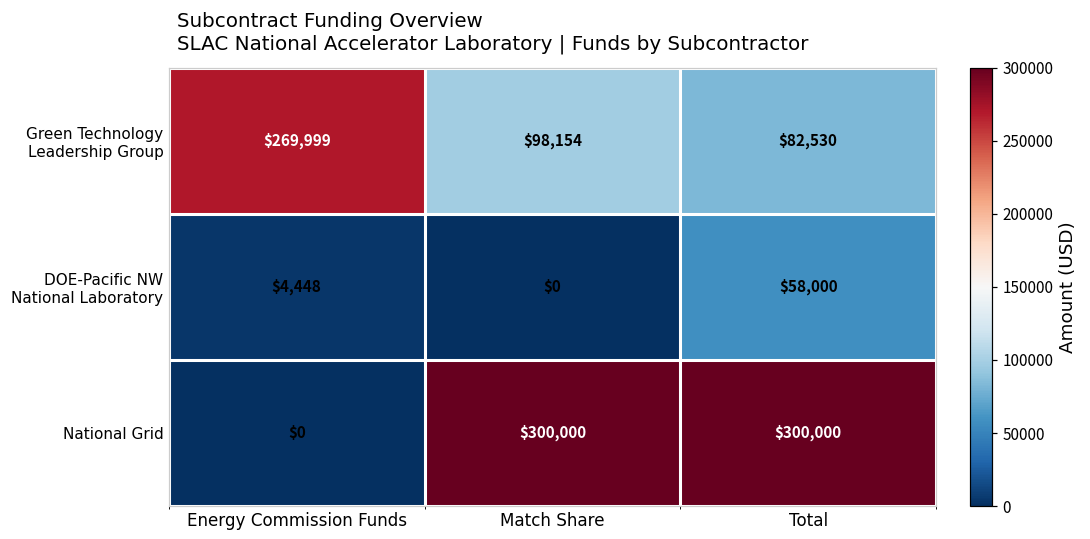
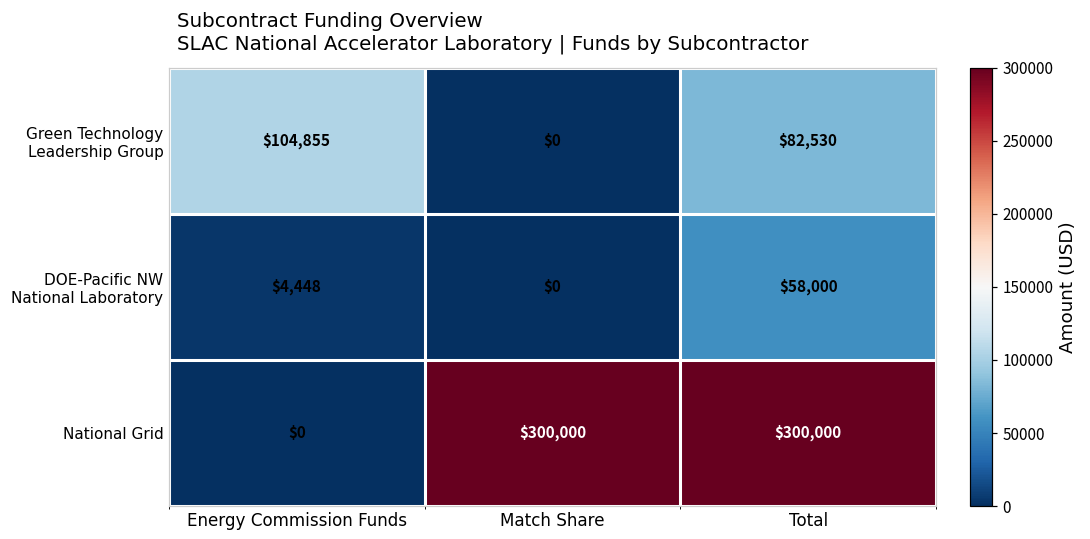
Green Technology Leadership Group, Energy Commission Funds: $269,999 -> $104,855
Green Technology Leadership Group, Match Share: $98,154 -> $0
